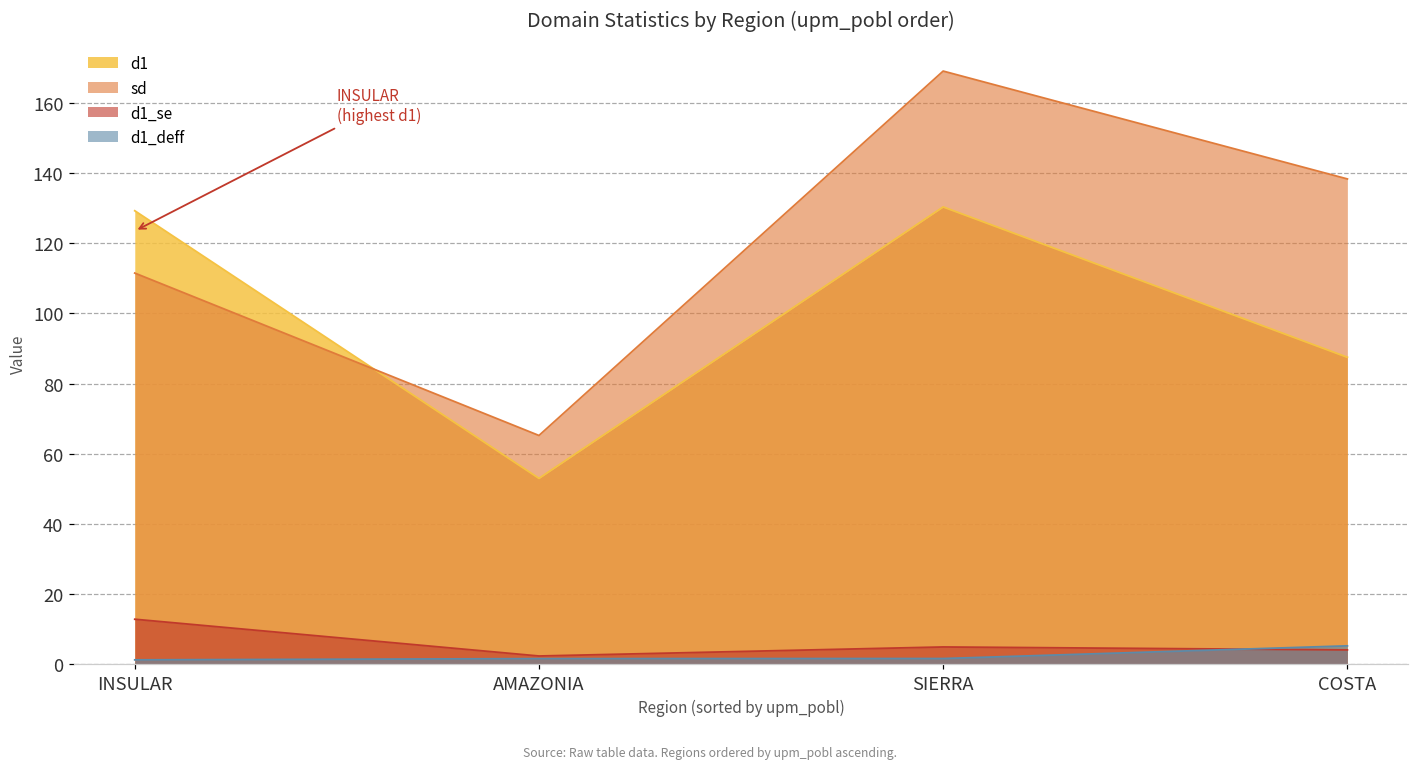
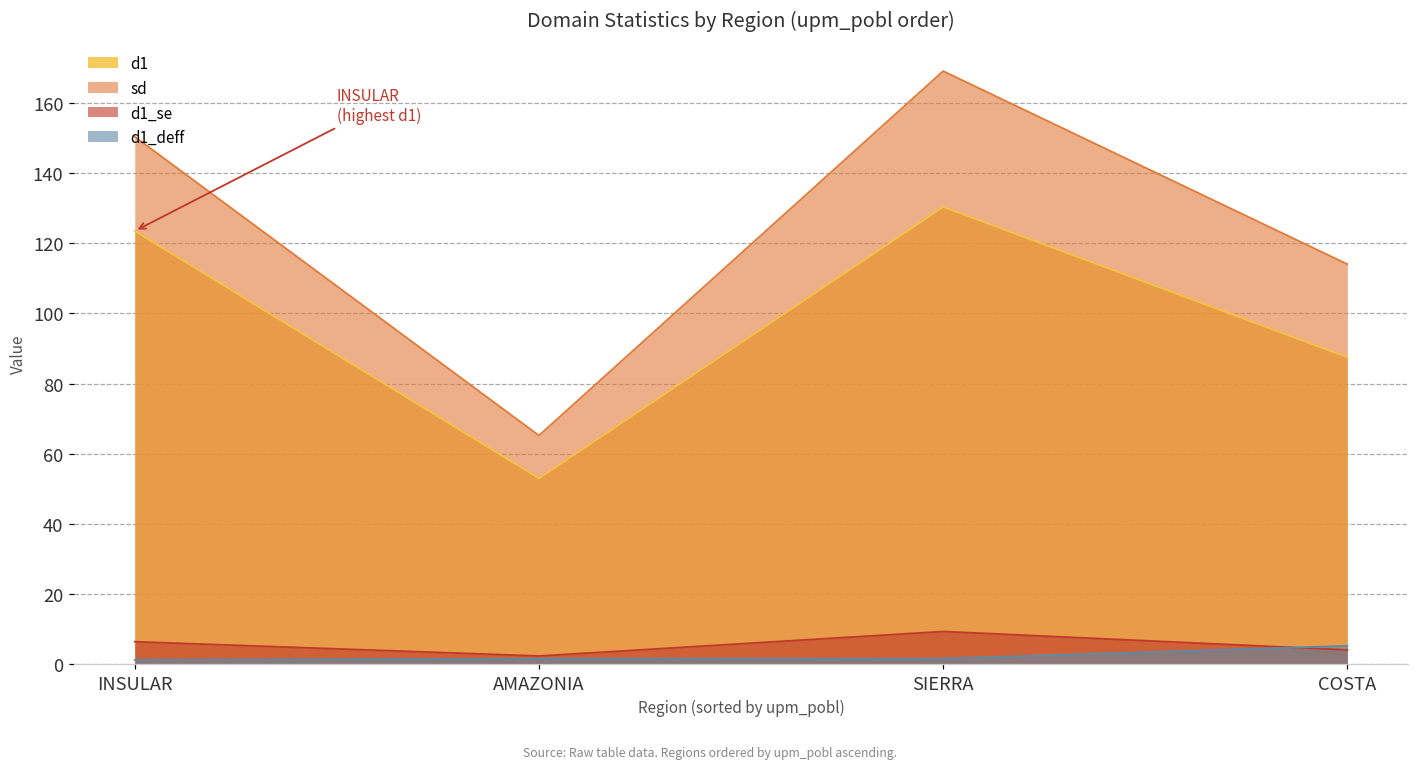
d1, INSULAR: 129 -> 123
sd, INSULAR: 111 -> 150
d1_se, INSULAR: 13 -> 6
d1_se, SIERRA: 5 -> 9
sd, COSTA: 138 -> 114
